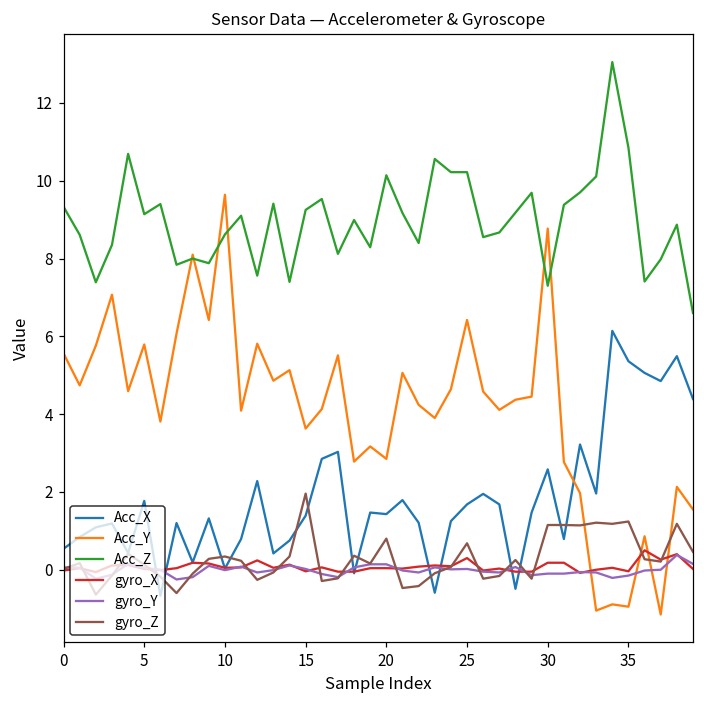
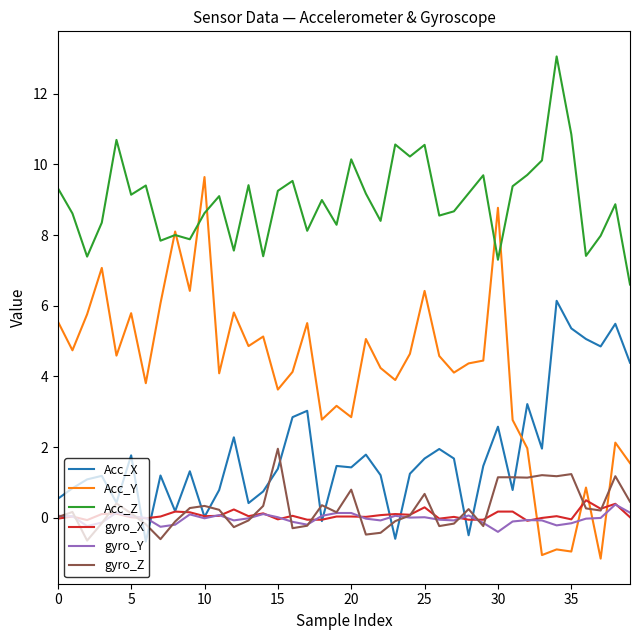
Acc_Z, 25: 10.2 -> 10.6
gyro_Y, 30: -0.1 -> -0.4
